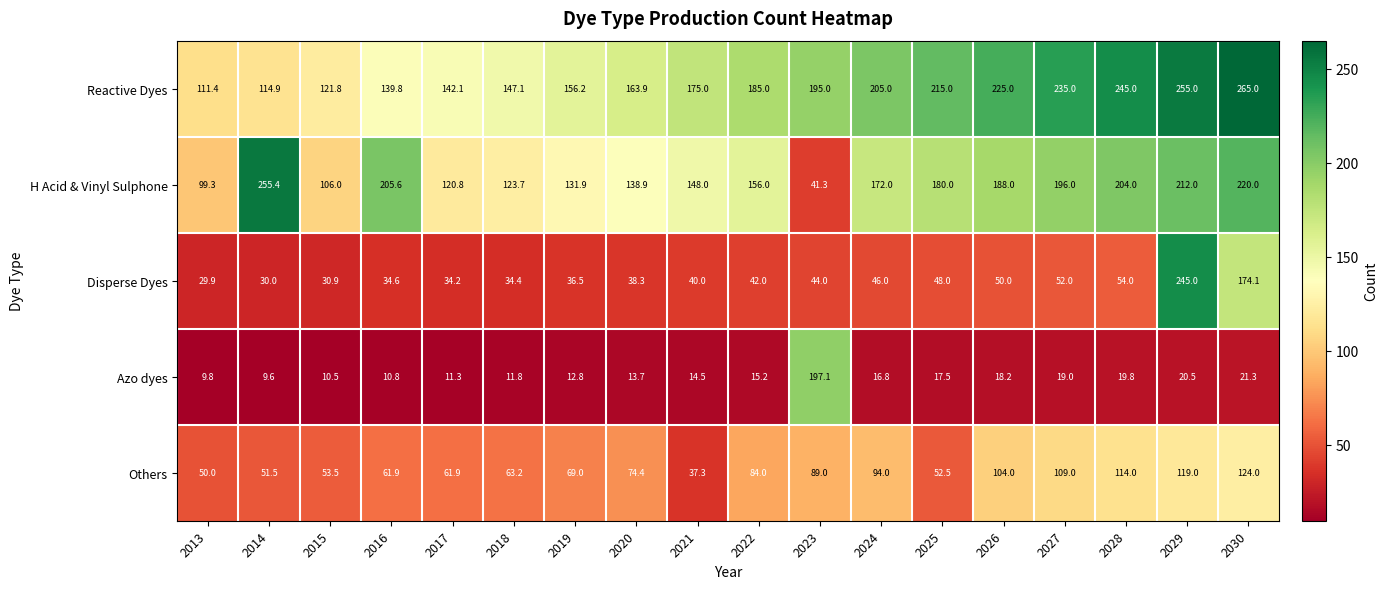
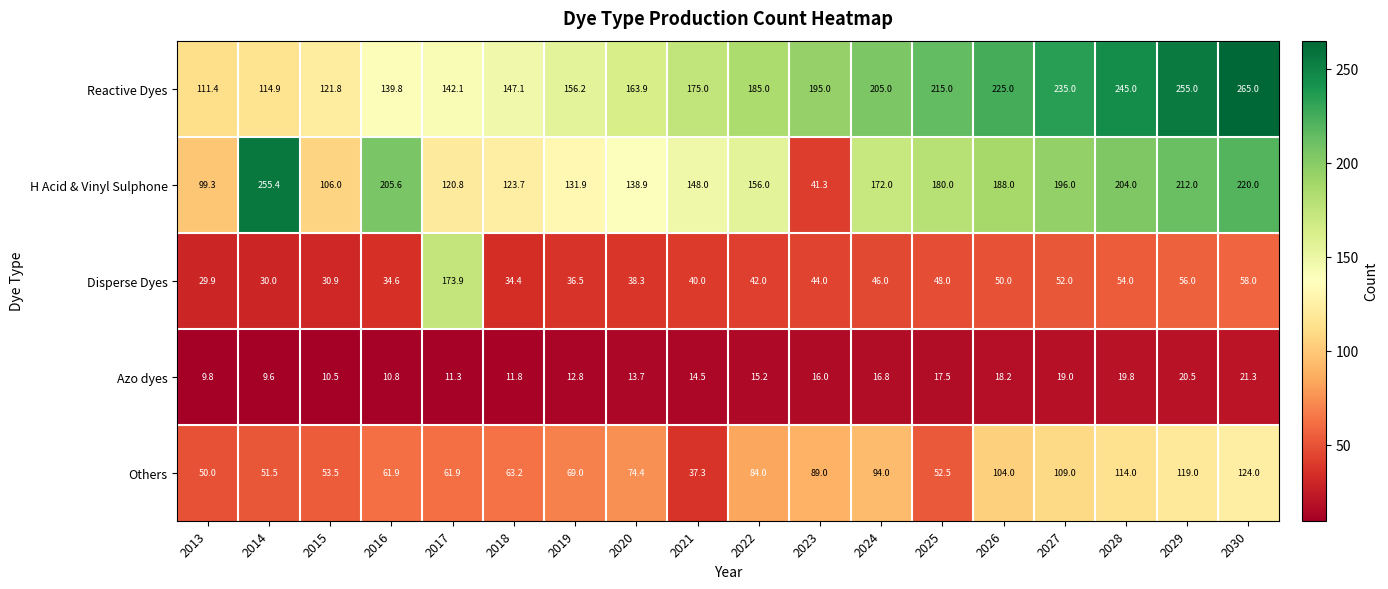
Disperse Dyes, 2017: 34.2 -> 173.9
Disperse Dyes, 2029: 245.0 -> 56.0
Disperse Dyes, 2030: 174.1 -> 58.0
Azo dyes, 2023: 197.1 -> 16.0
